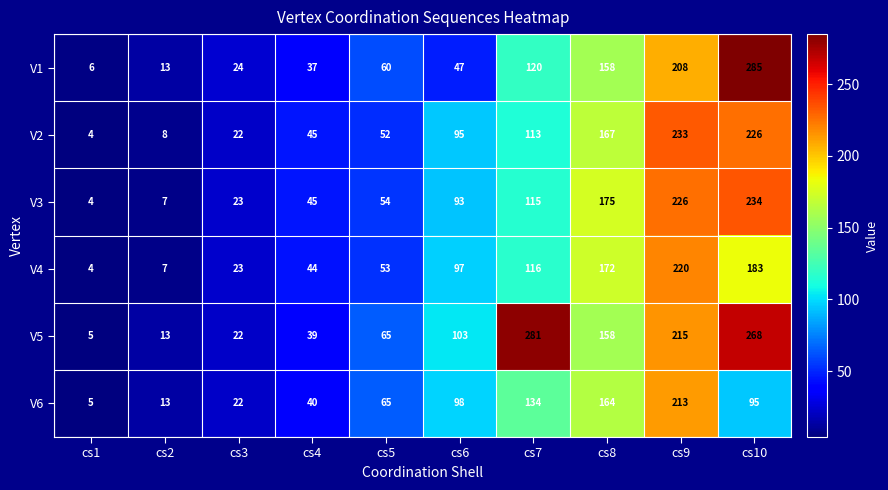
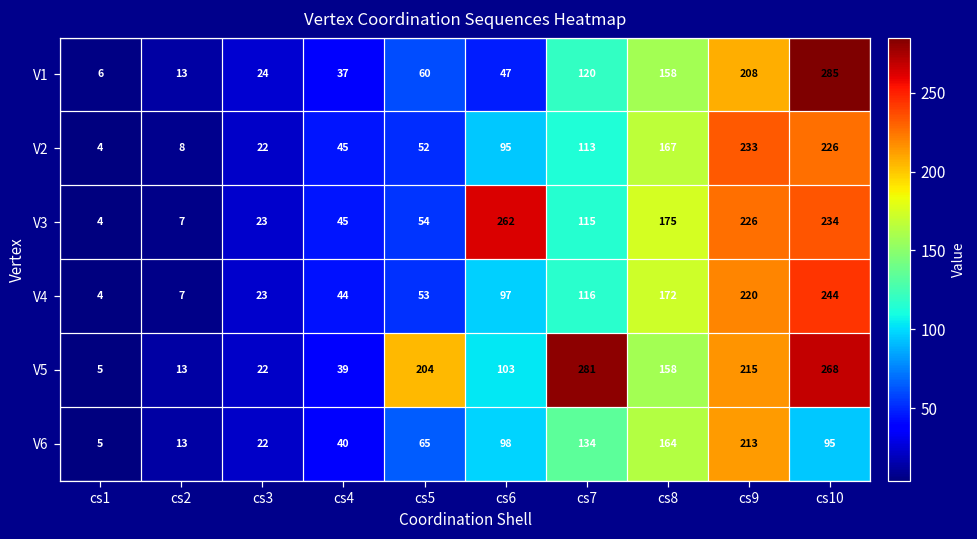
V3, cs6: 93 -> 262
V4, cs10: 183 -> 244
V5, cs5: 65 -> 204
